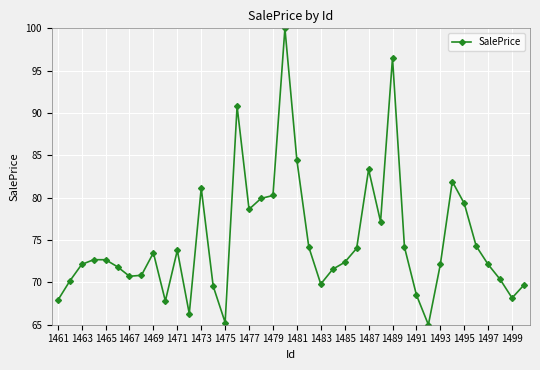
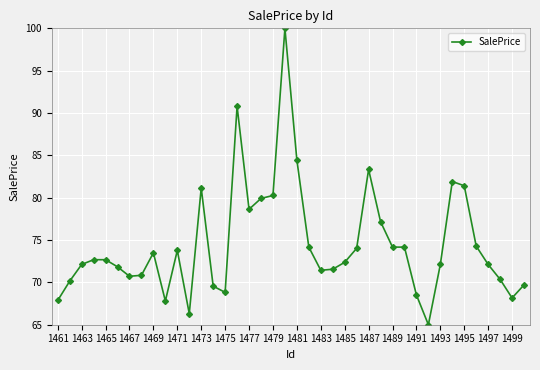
1475: 65 -> 69
1483: 70 -> 71
1489: 97 -> 74
1495: 79 -> 81
